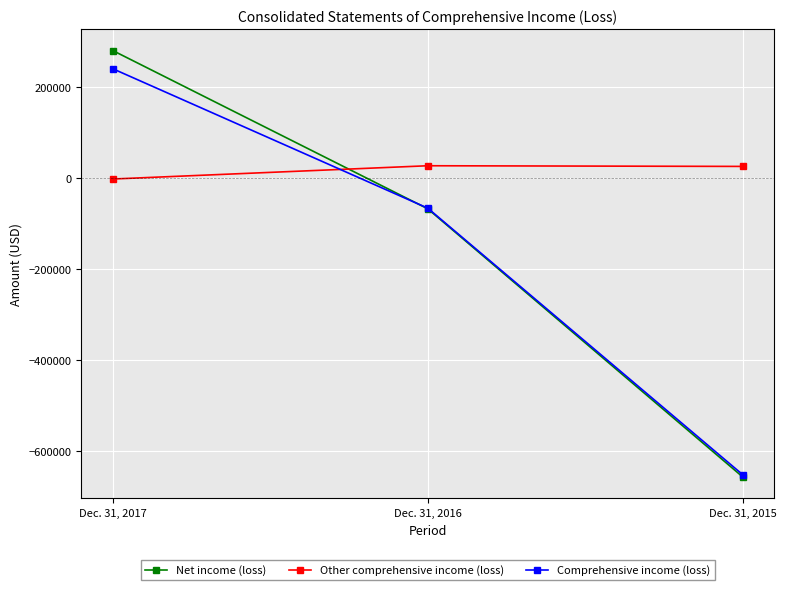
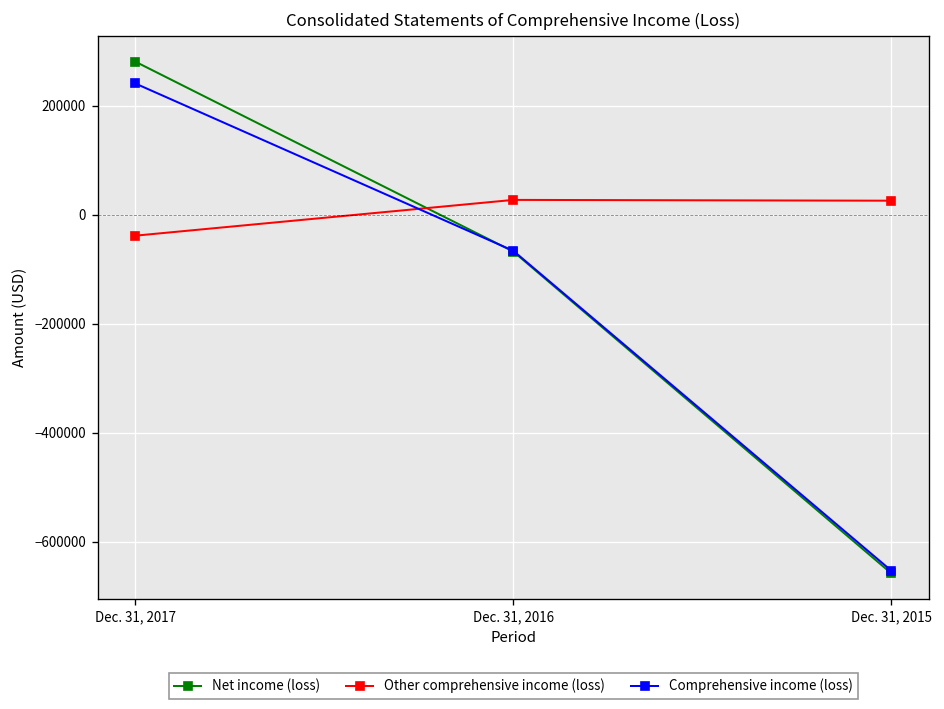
Other comprehensive income (loss), Dec. 31, 2017: 0 -> -40000
